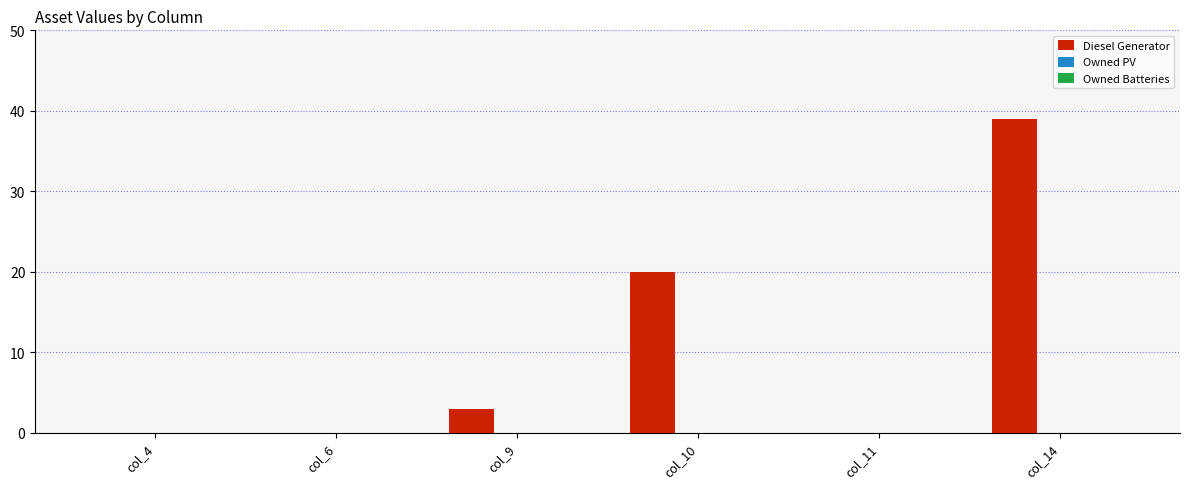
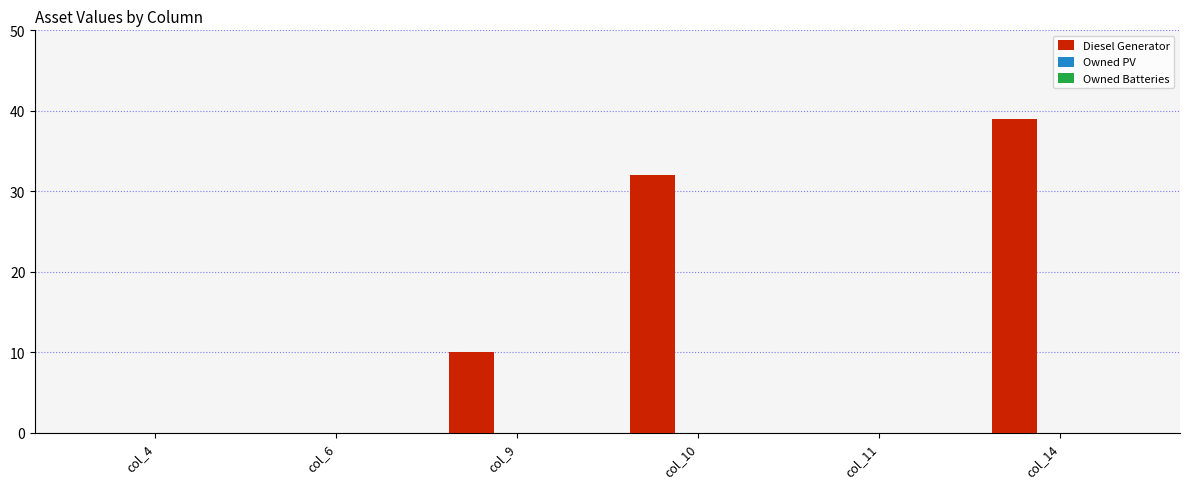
Diesel Generator, col_9: 3 -> 10
Diesel Generator, col_10: 20 -> 32
